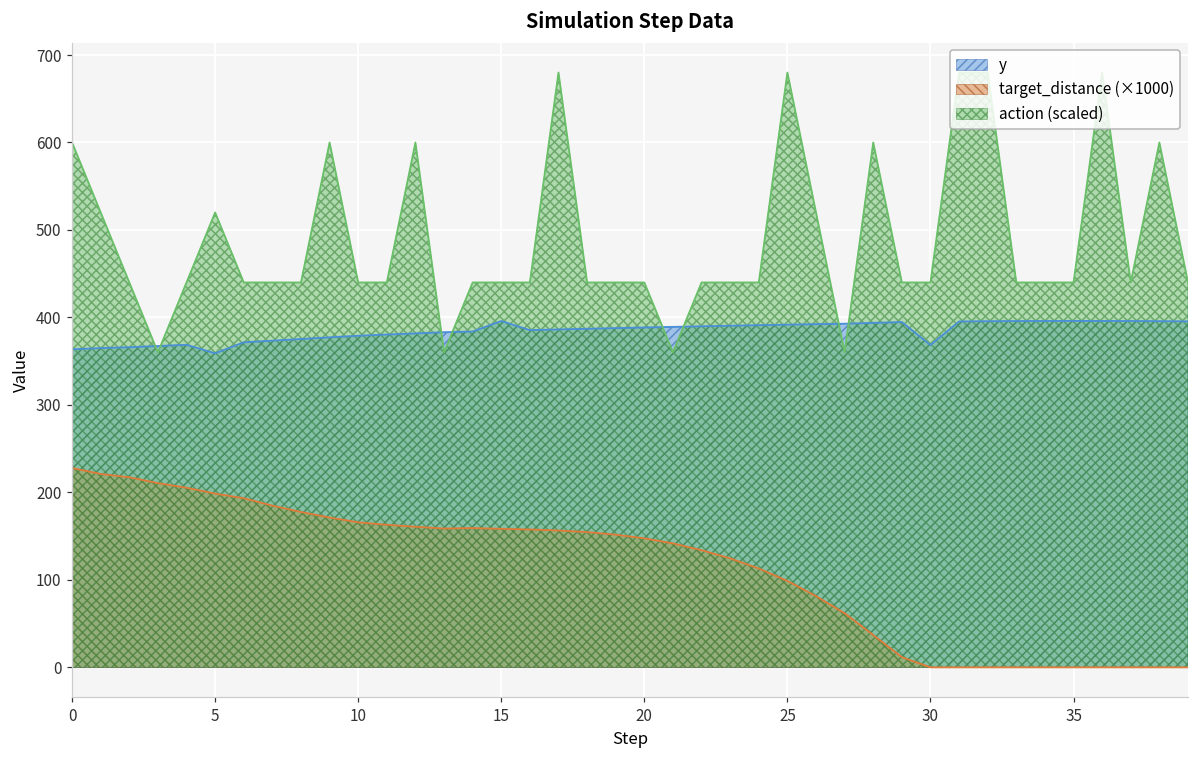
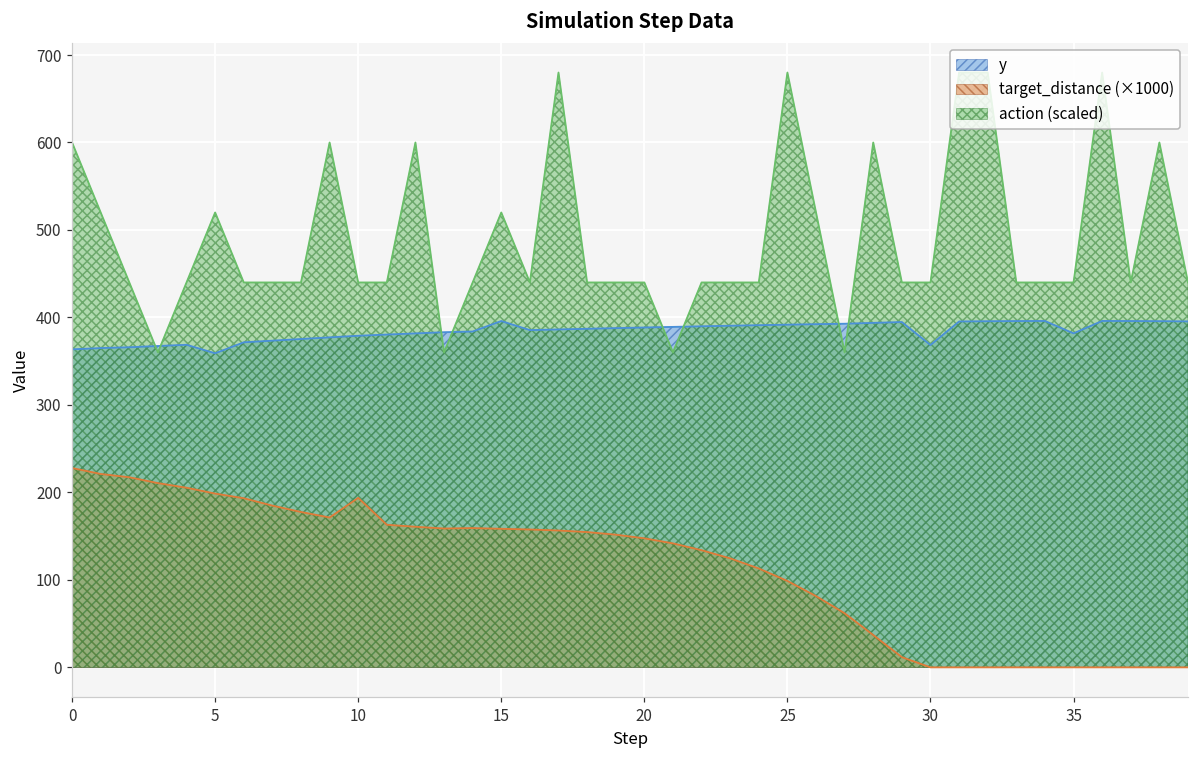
target_distance (×1000), 10: 170 -> 190
action (scaled), 15: 440 -> 520
y, 35: 400 -> 380
